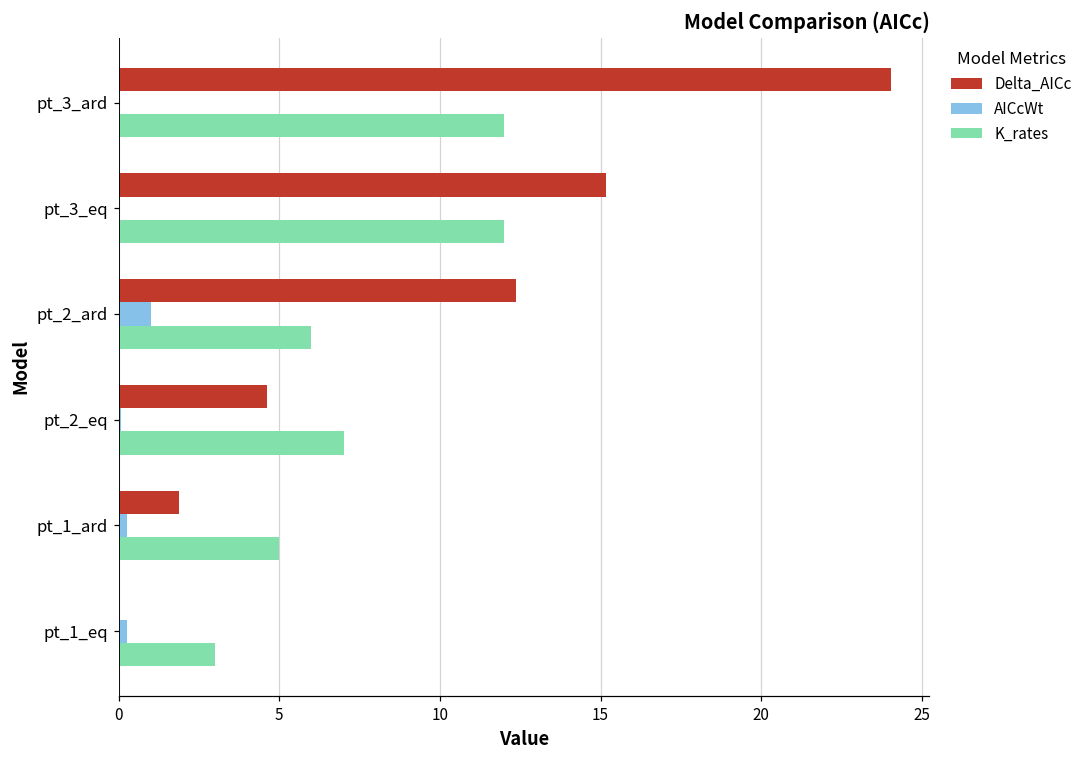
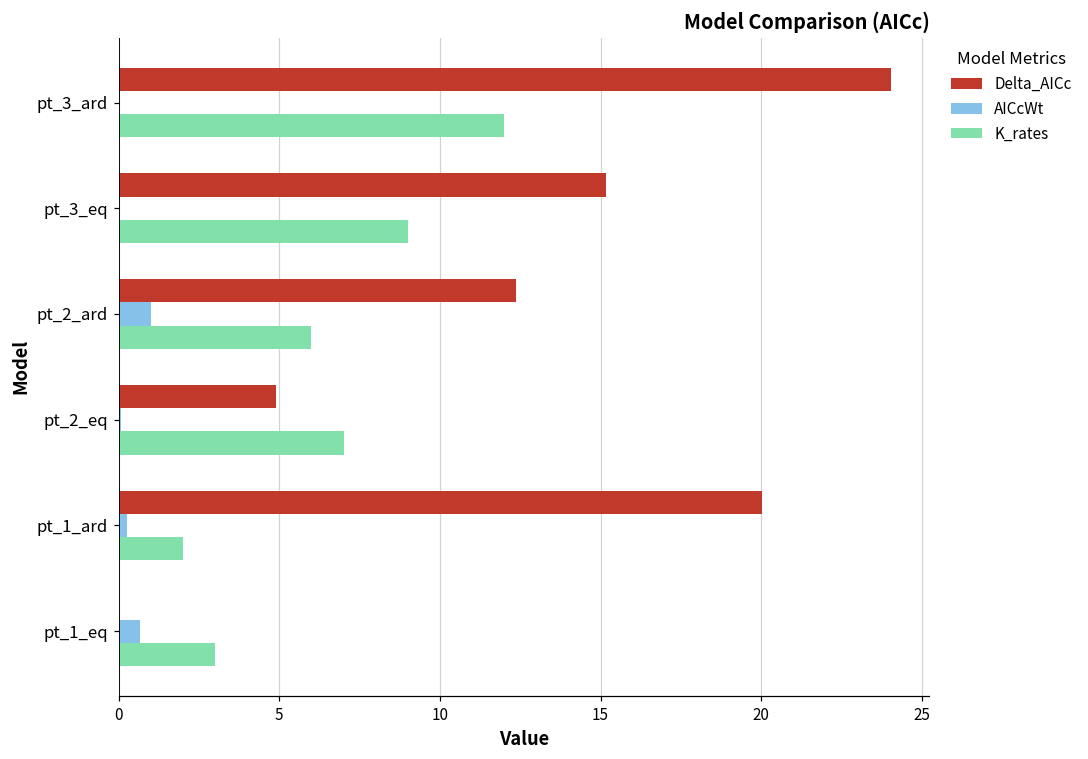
K_rates, pt_3_eq: 12 -> 9
Delta_AICc, pt_2_eq: 4.6 -> 4.9
Delta_AICc, pt_1_ard: 1.9 -> 20.0
K_rates, pt_1_ard: 5 -> 2
AICcWt, pt_1_eq: 0.3 -> 0.7
